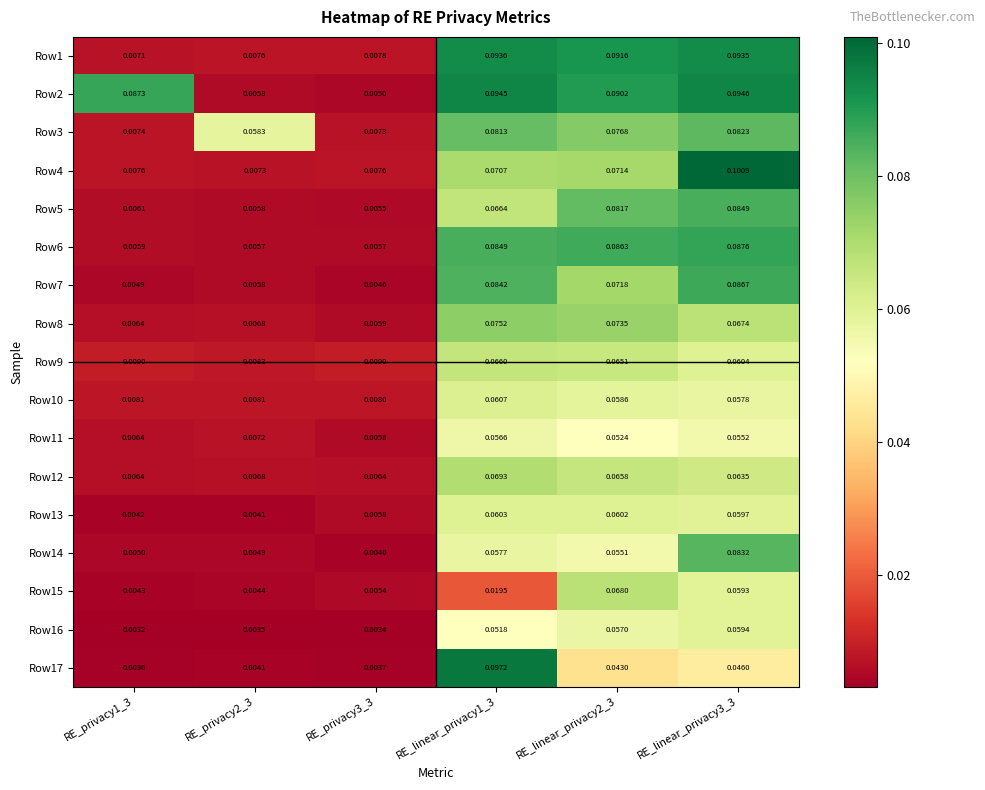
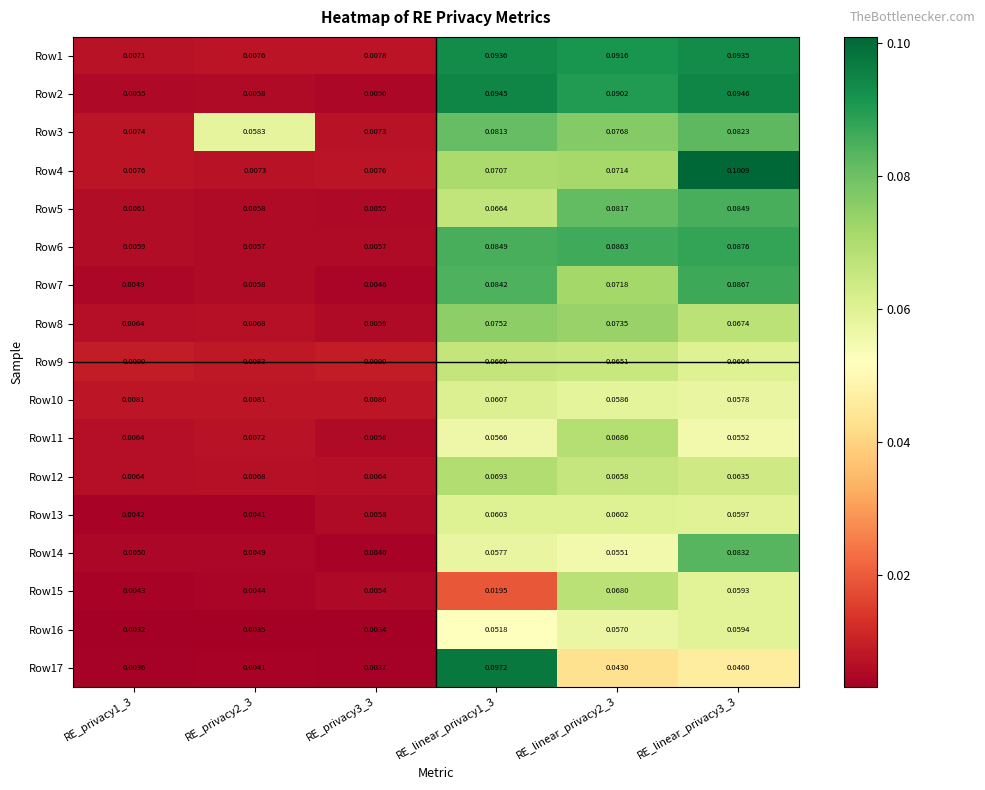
Row2, RE_privacy1_3: 0.0873 -> 0.0055
Row11, RE_linear_privacy2_3: 0.0524 -> 0.0686
